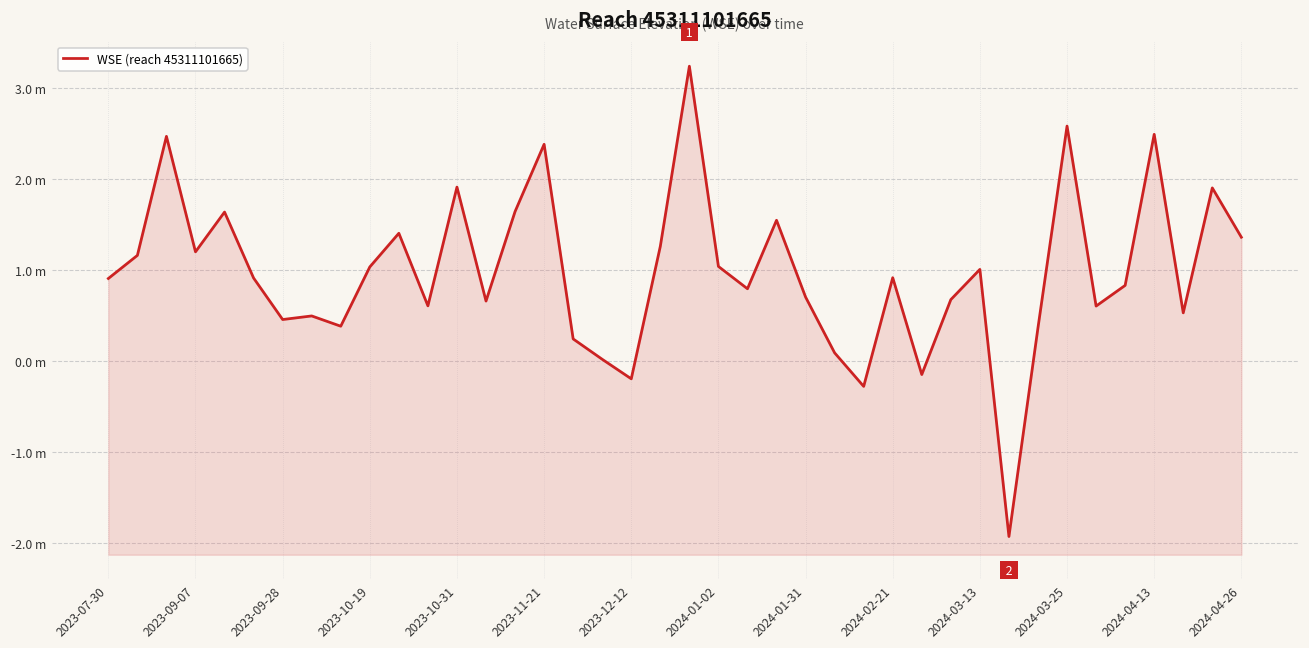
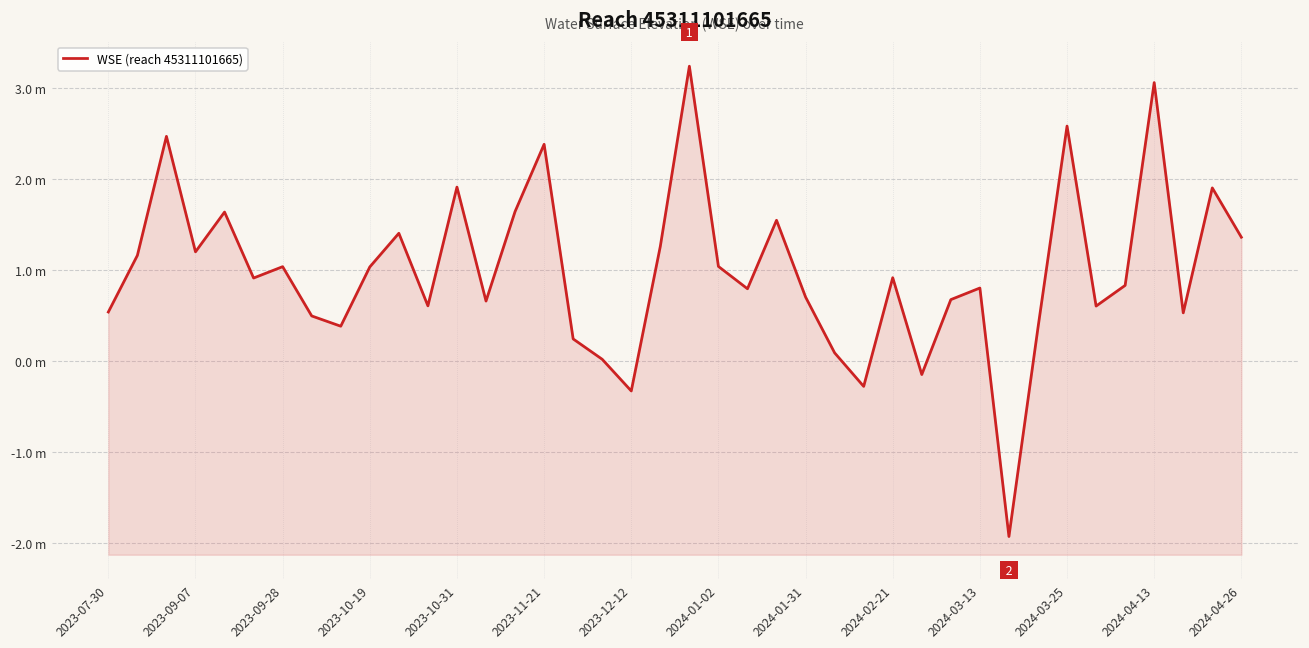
2023-07-30: 0.9 m -> 0.5 m
2023-09-28: 0.5 m -> 1.0 m
2023-12-12: -0.2 m -> -0.3 m
2024-03-13: 1.0 m -> 0.8 m
2024-04-13: 2.5 m -> 3.1 m
